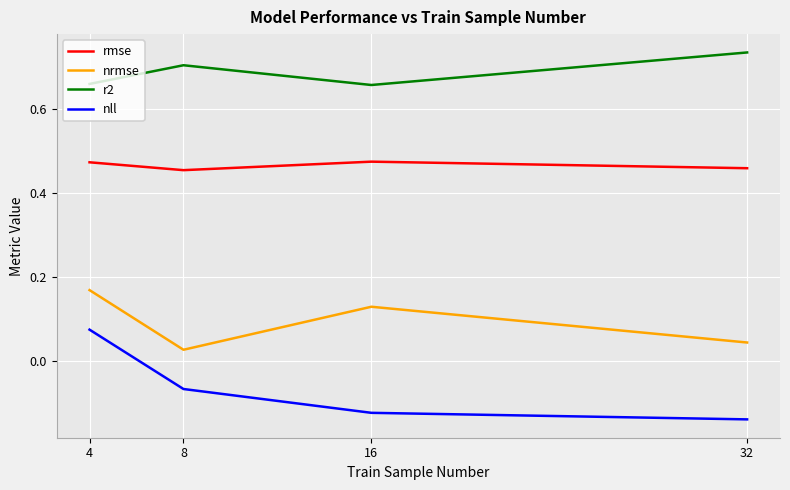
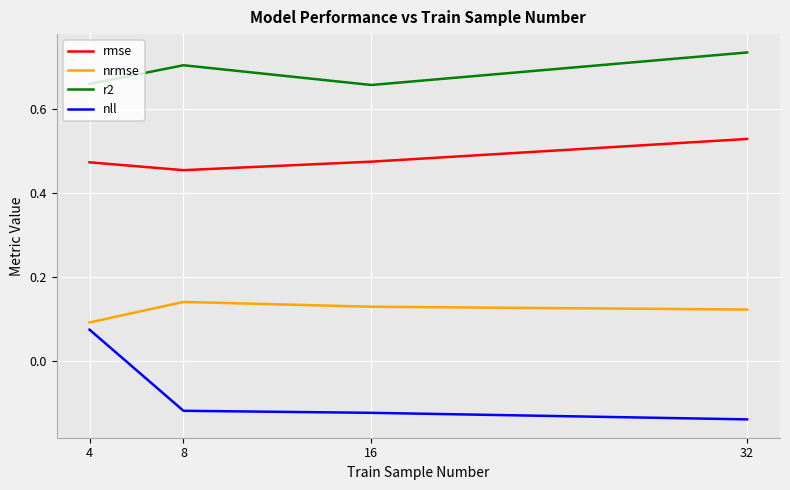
nrmse, 4: 0.17 -> 0.09
nrmse, 8: 0.03 -> 0.14
nll, 8: -0.07 -> -0.12
rmse, 32: 0.46 -> 0.53
nrmse, 32: 0.04 -> 0.12
